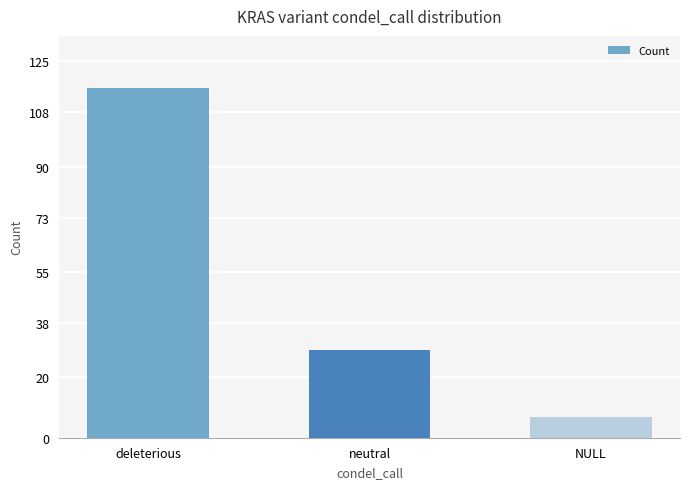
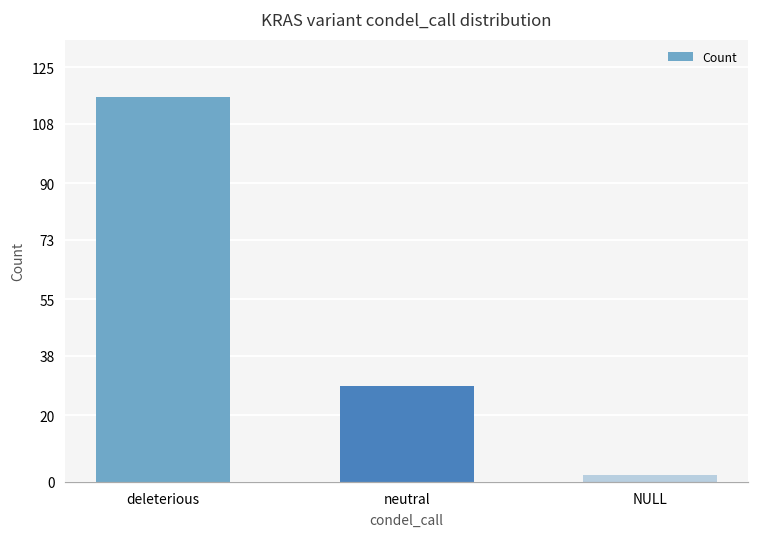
NULL: 7 -> 2
